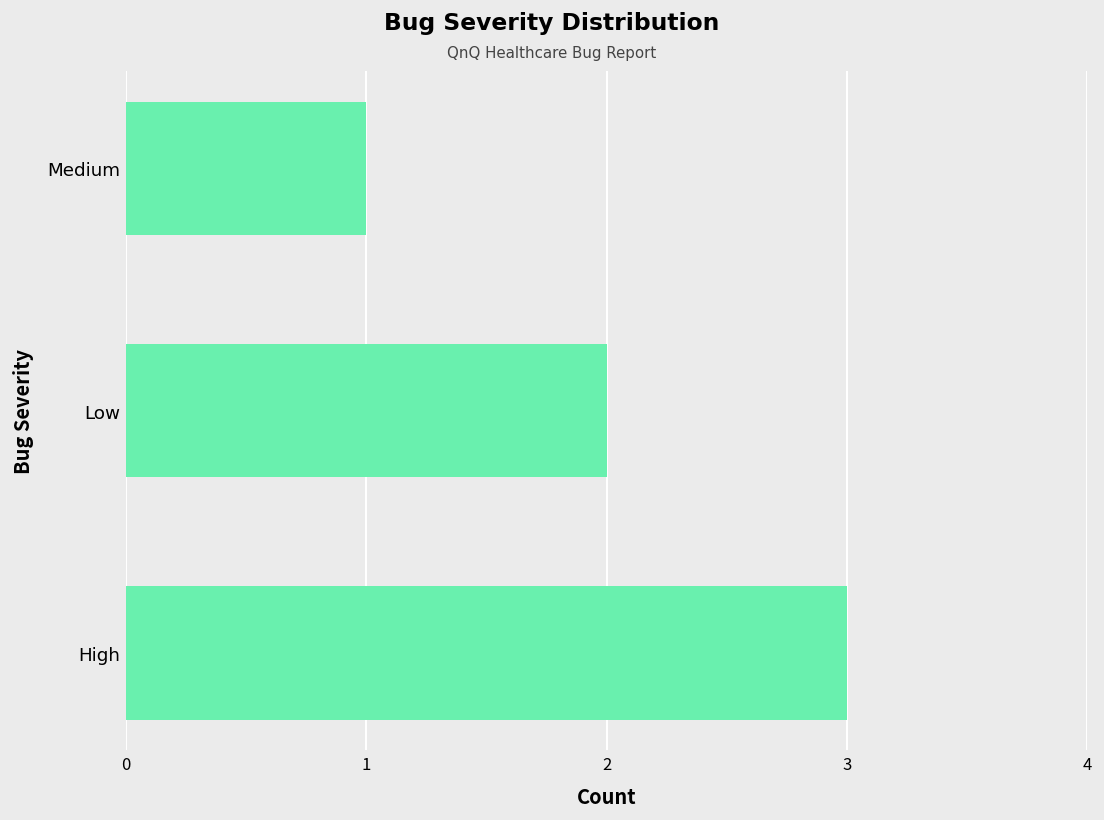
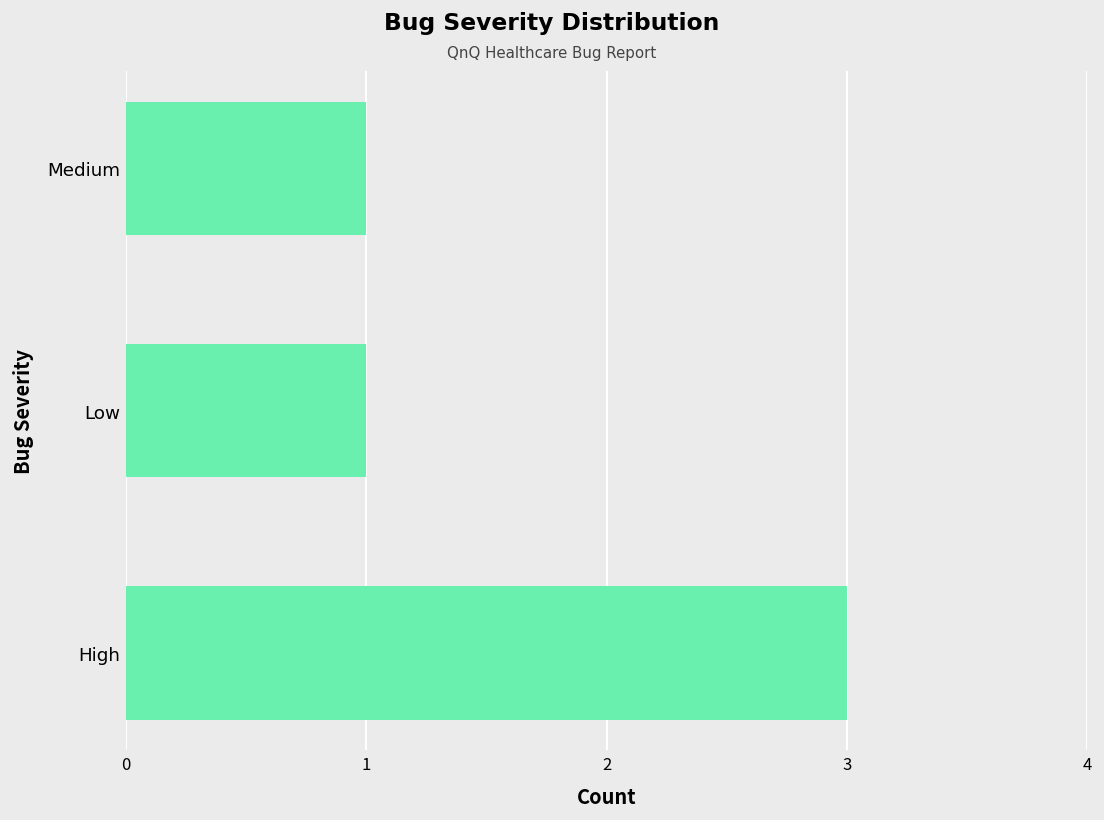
Low: 2 -> 1
